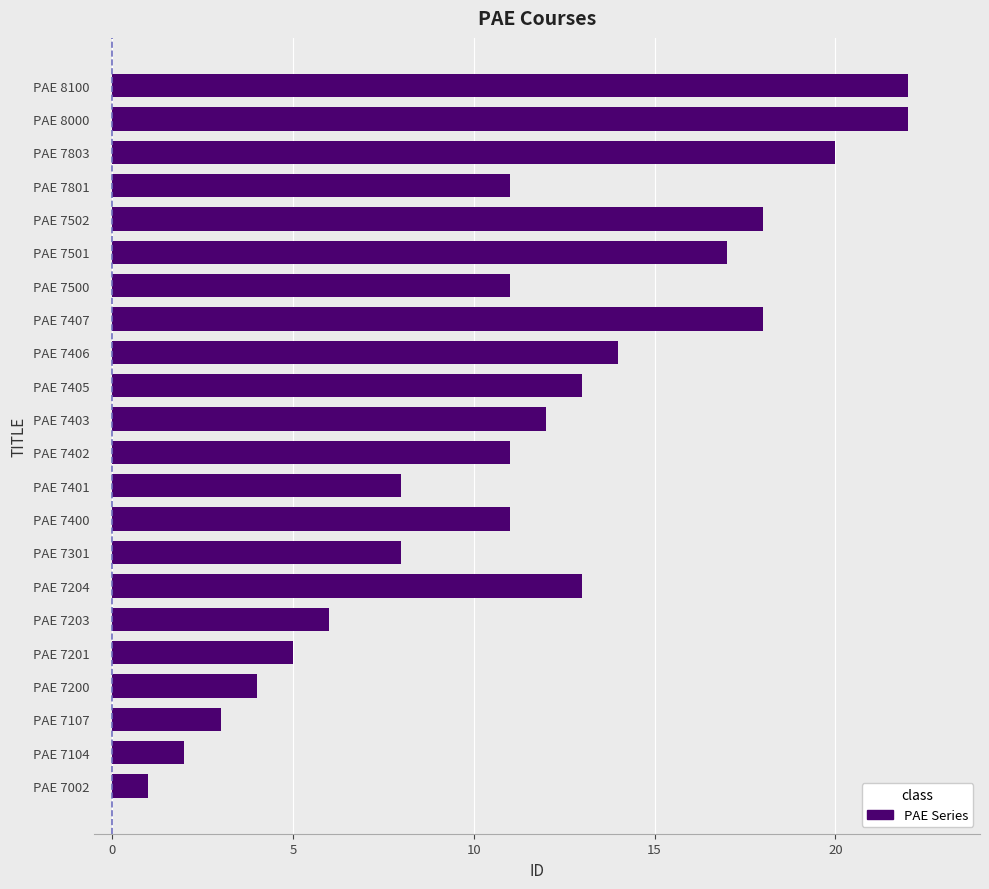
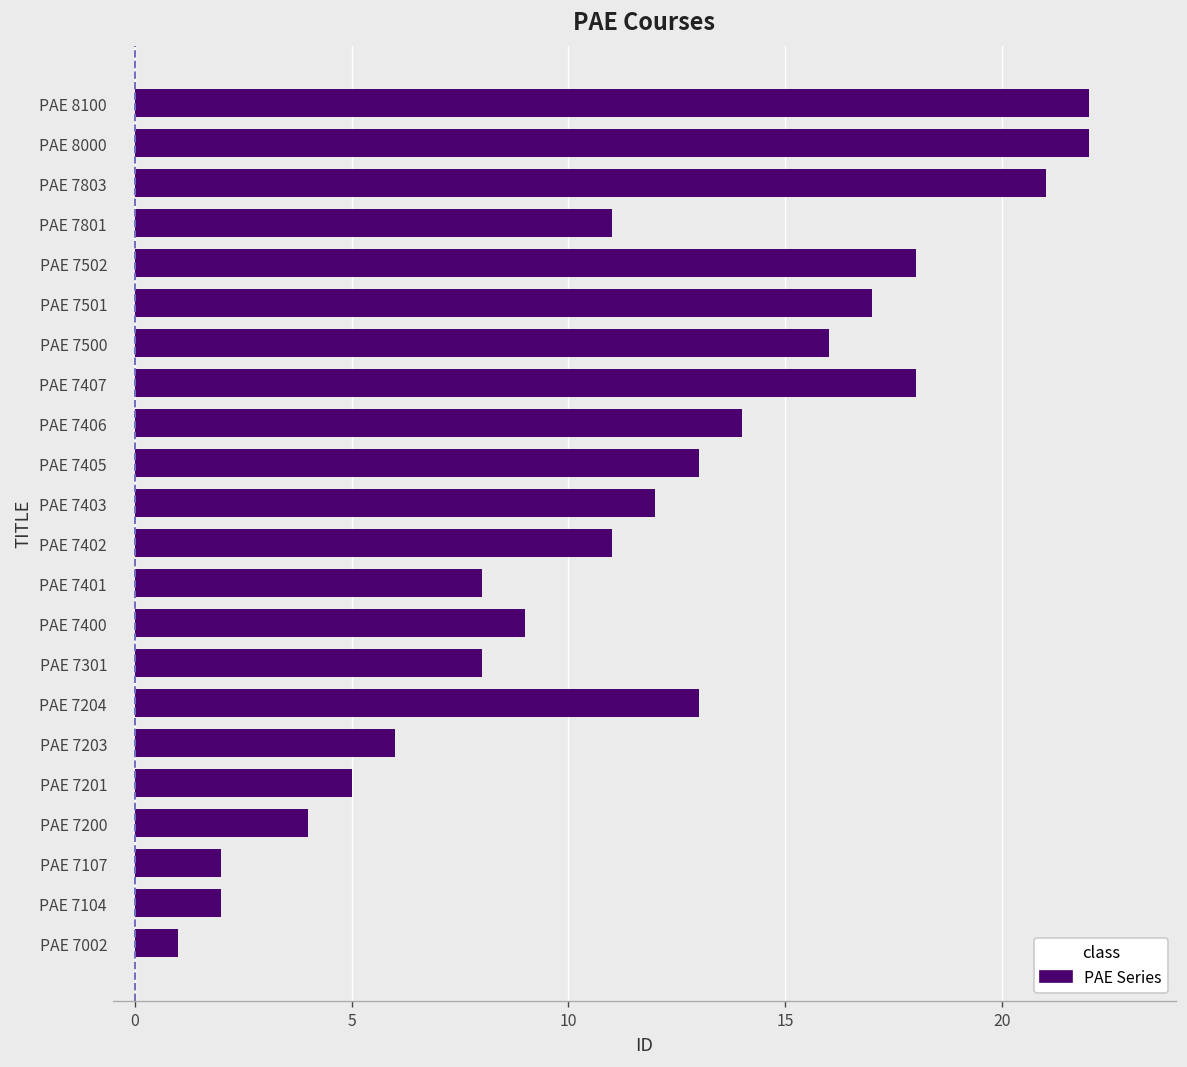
PAE 7803: 20 -> 21
PAE 7500: 11 -> 16
PAE 7400: 11 -> 9
PAE 7107: 3 -> 2
